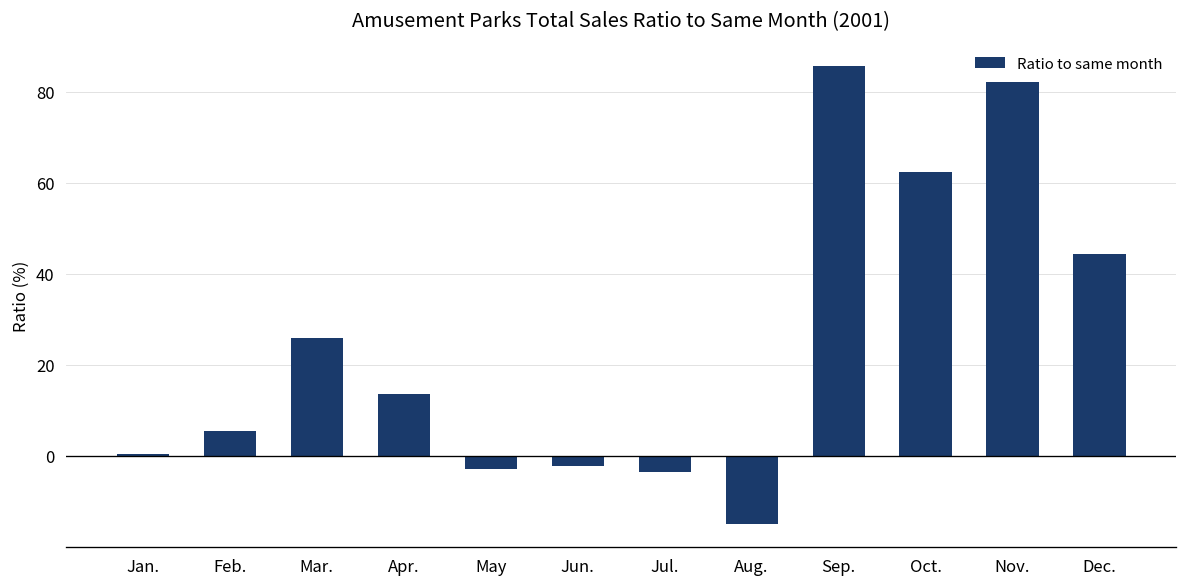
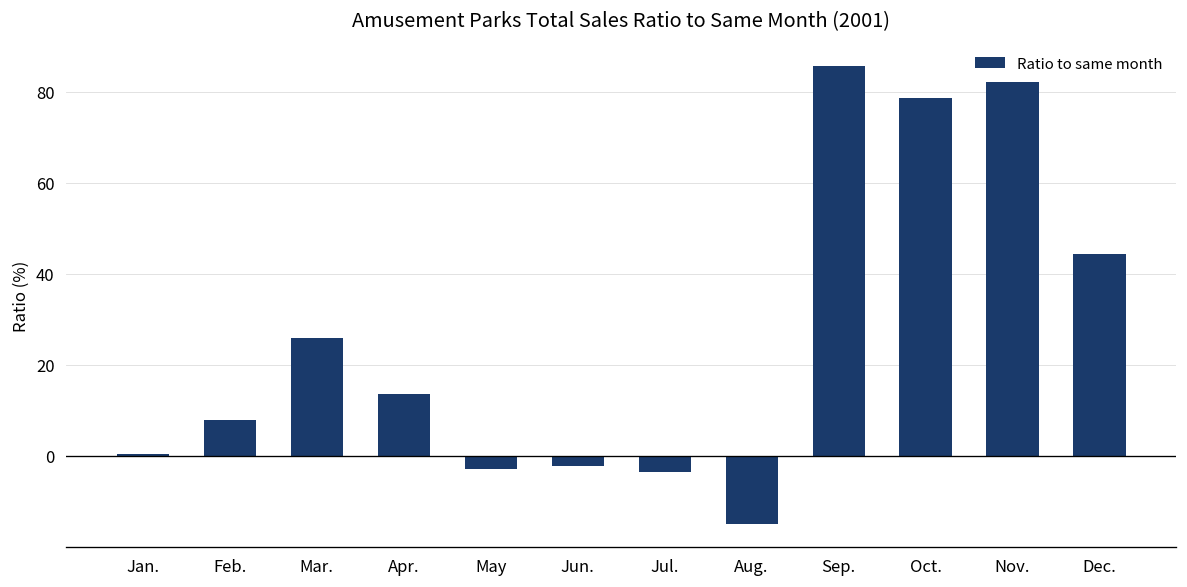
Feb.: 5 -> 8
Oct.: 62 -> 79
